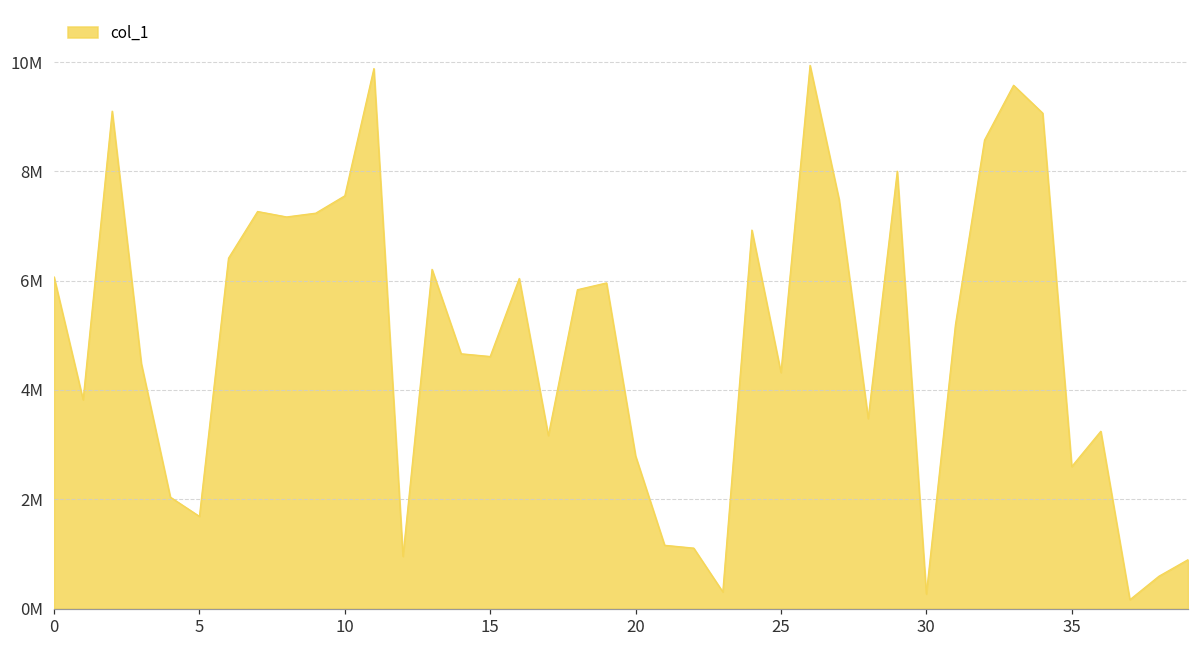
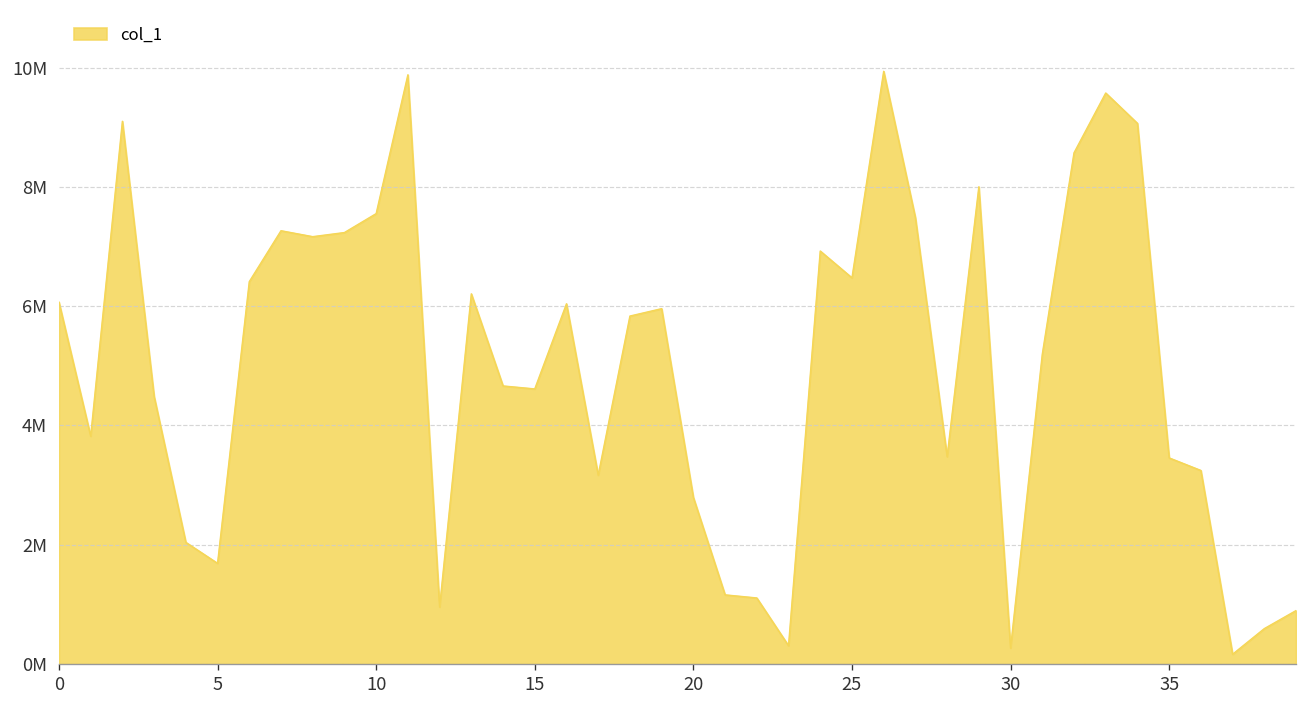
25: 4300000 -> 6500000
35: 2600000 -> 3500000
